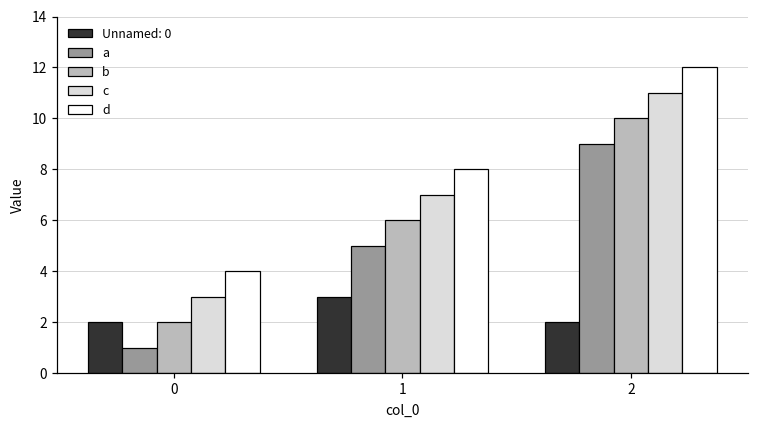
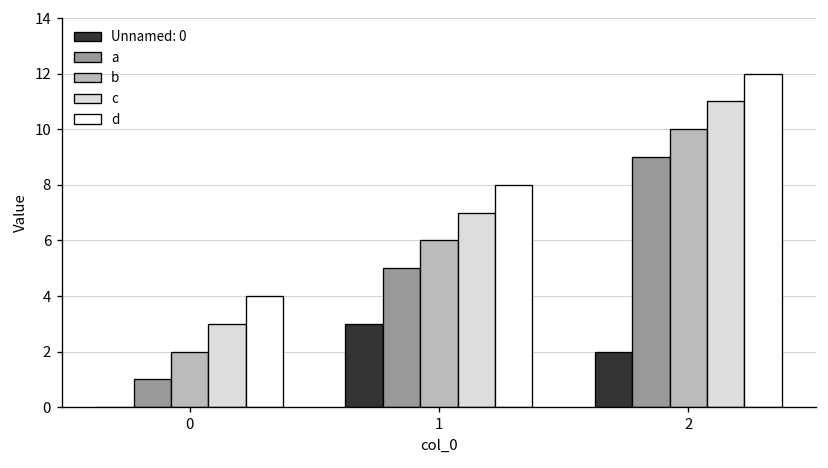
Unnamed: 0, 0: 2 -> 0
